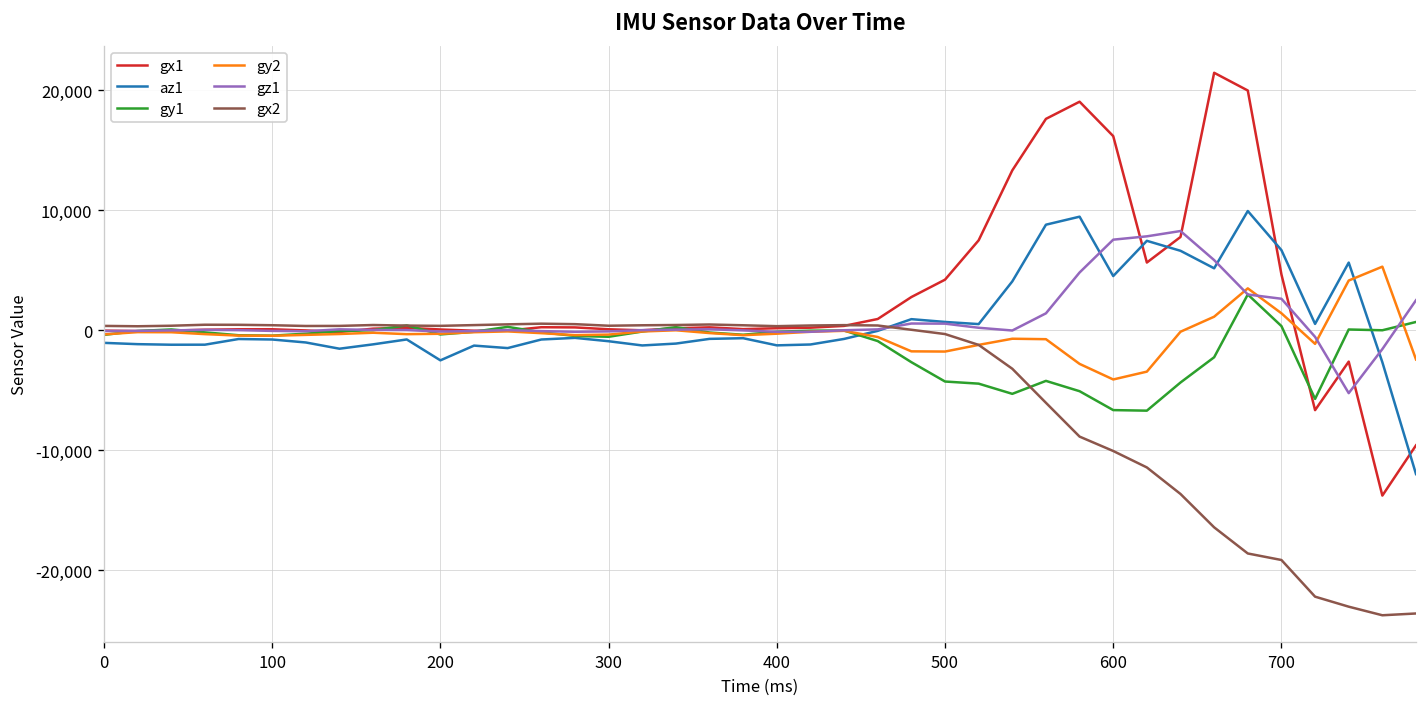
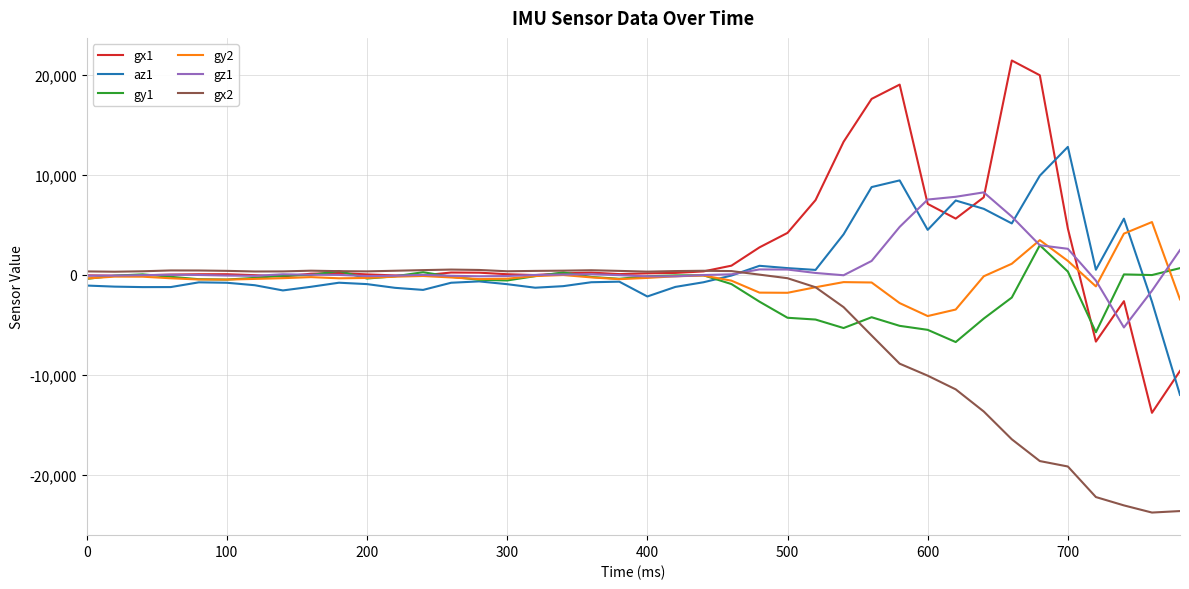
az1, 200: -3,000 -> -1,000
az1, 400: -1,000 -> -2,000
gx1, 600: 16,000 -> 7,000
gy1, 600: -7,000 -> -5,000
az1, 700: 7,000 -> 13,000
